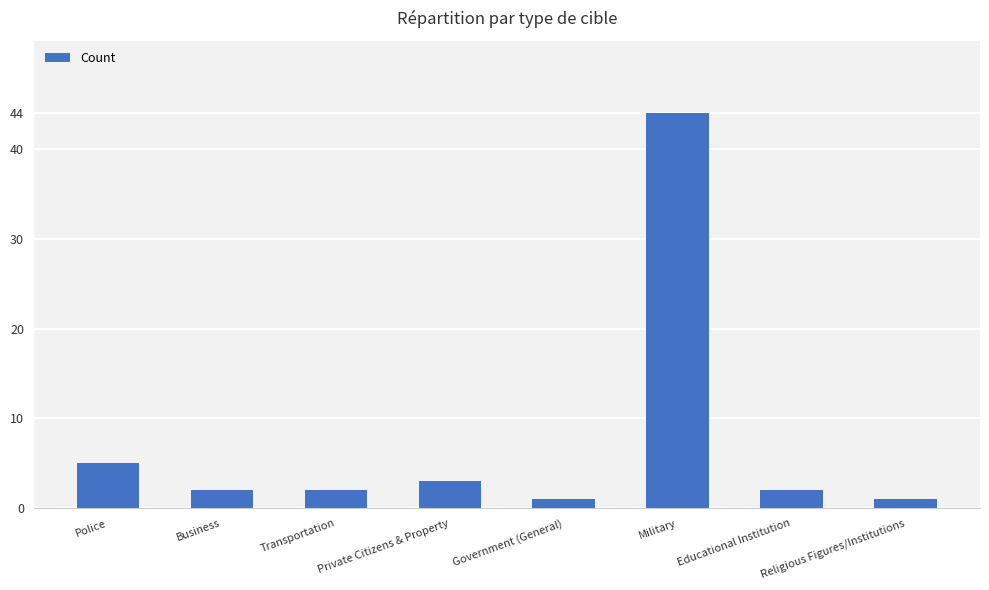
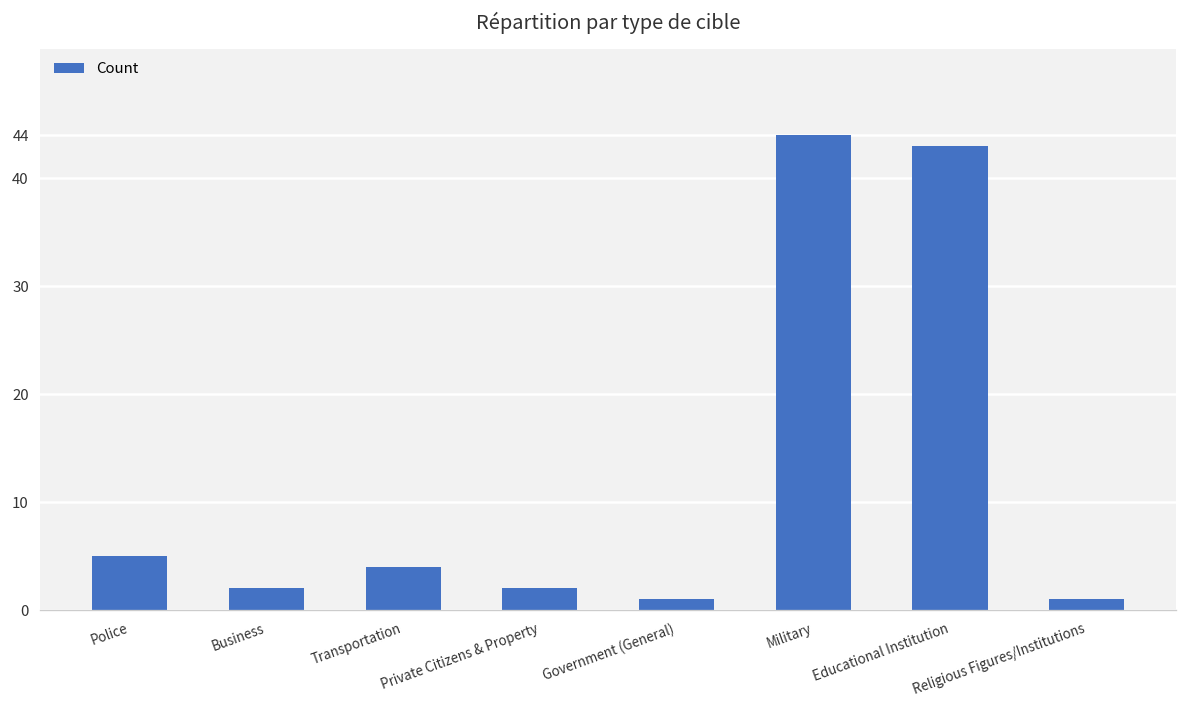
Transportation: 2 -> 4
Private Citizens & Property: 3 -> 2
Educational Institution: 2 -> 43
